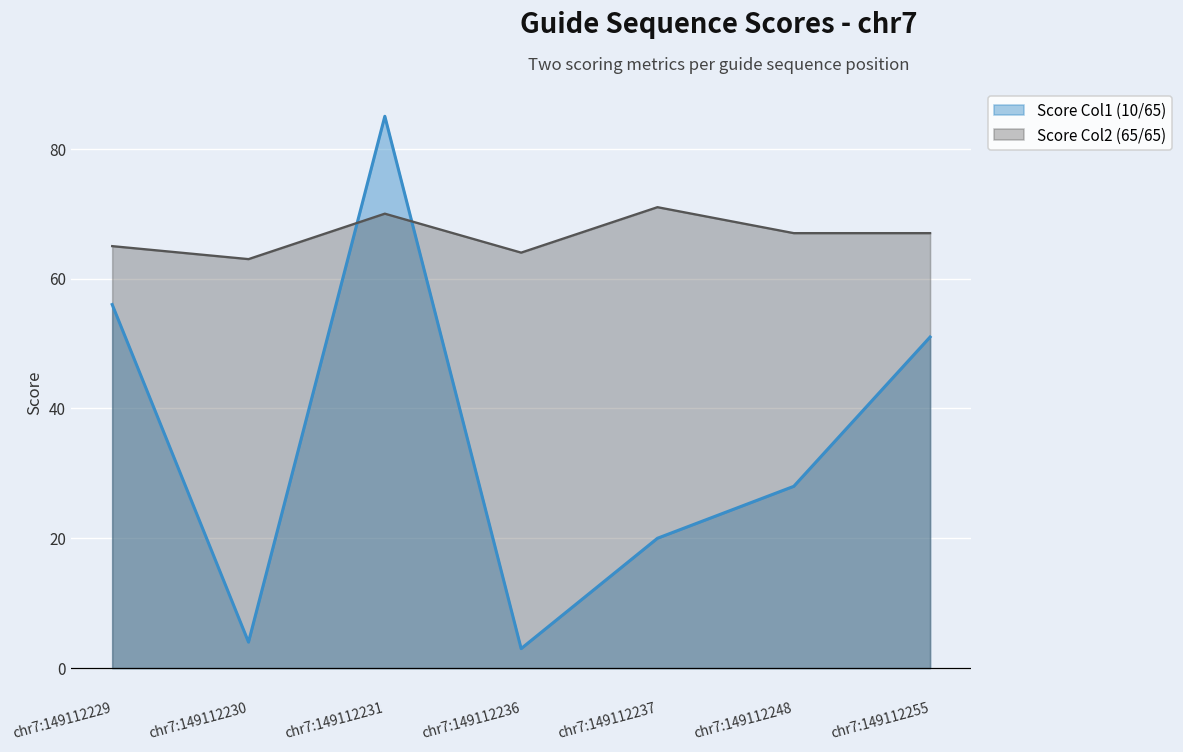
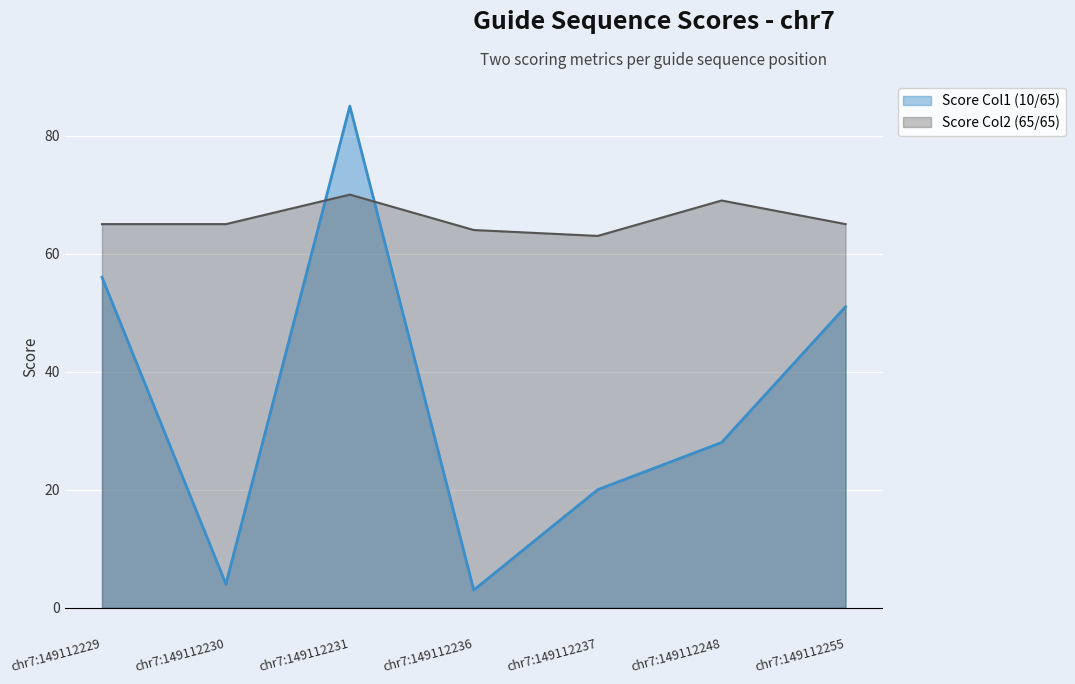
Score Col2 (65/65), chr7:149112230: 63 -> 65
Score Col2 (65/65), chr7:149112237: 71 -> 63
Score Col2 (65/65), chr7:149112248: 67 -> 69
Score Col2 (65/65), chr7:149112255: 67 -> 65
